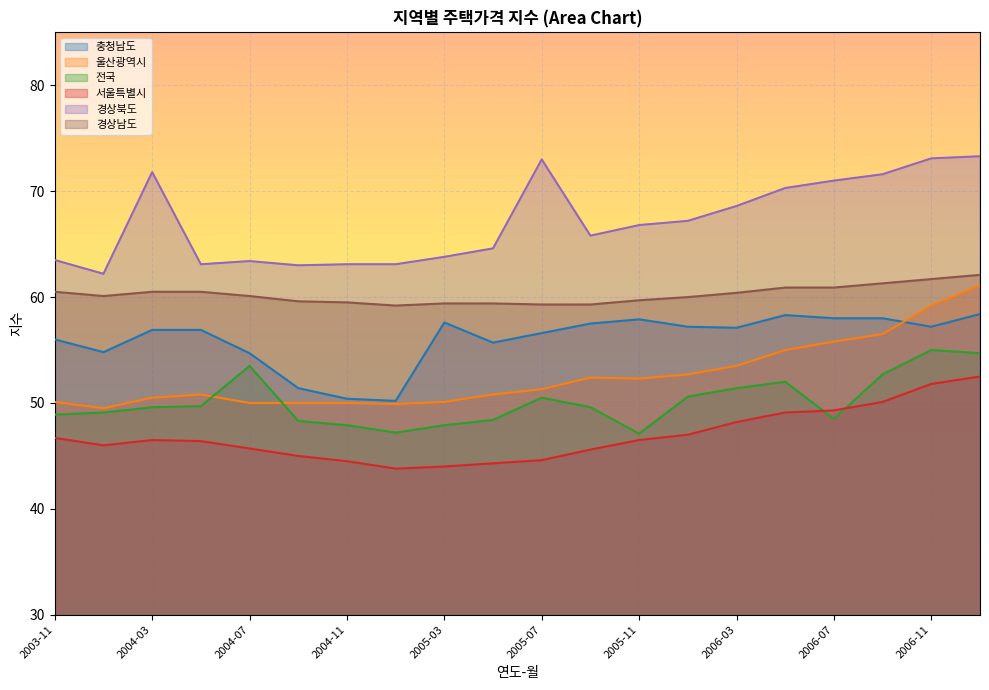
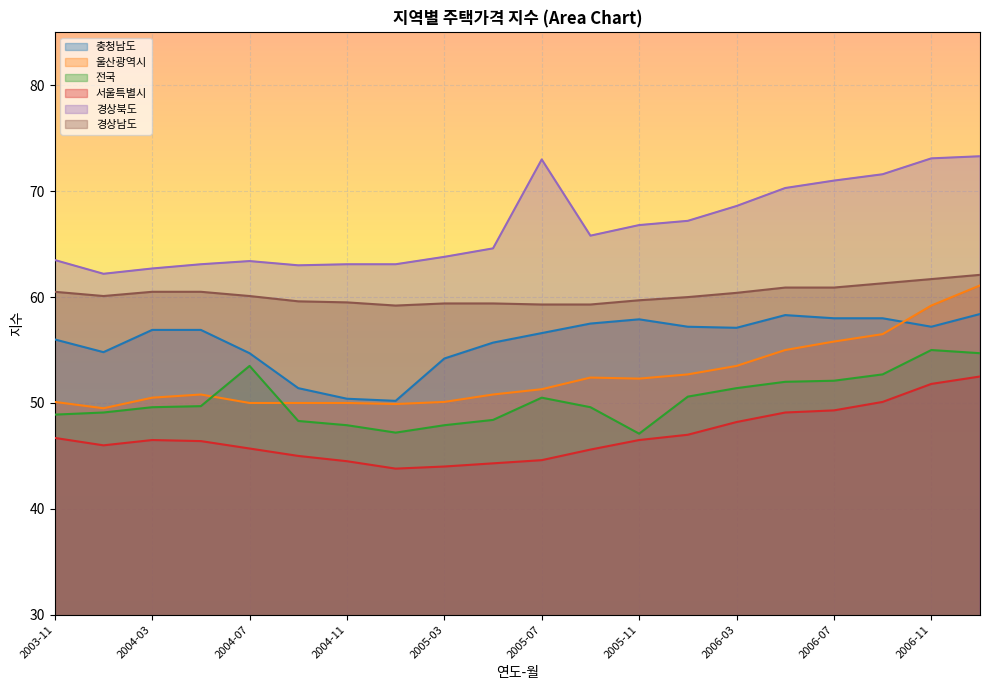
경상북도, 2004-03: 71.8 -> 62.7
충청남도, 2005-03: 57.6 -> 54.2
전국, 2006-07: 48.5 -> 52.1
